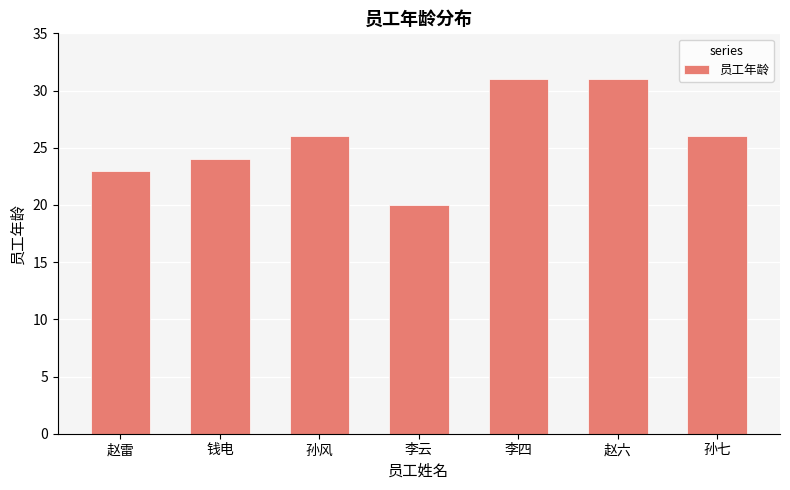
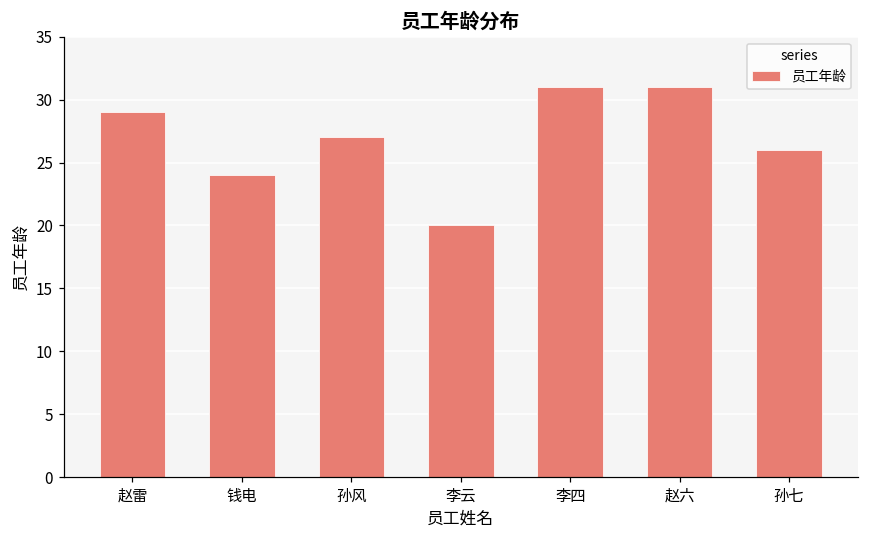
赵雷: 23 -> 29
孙风: 26 -> 27
